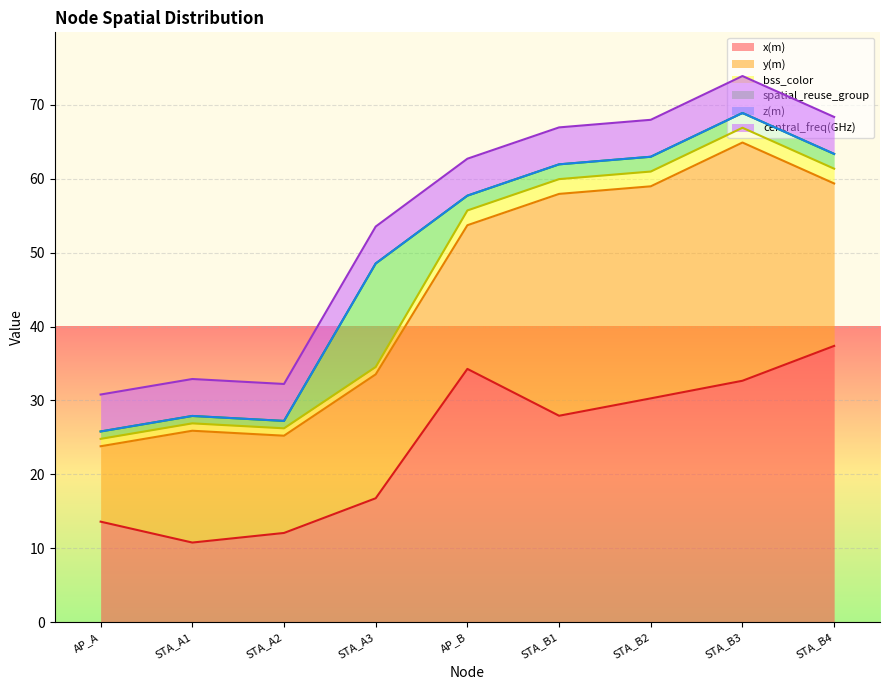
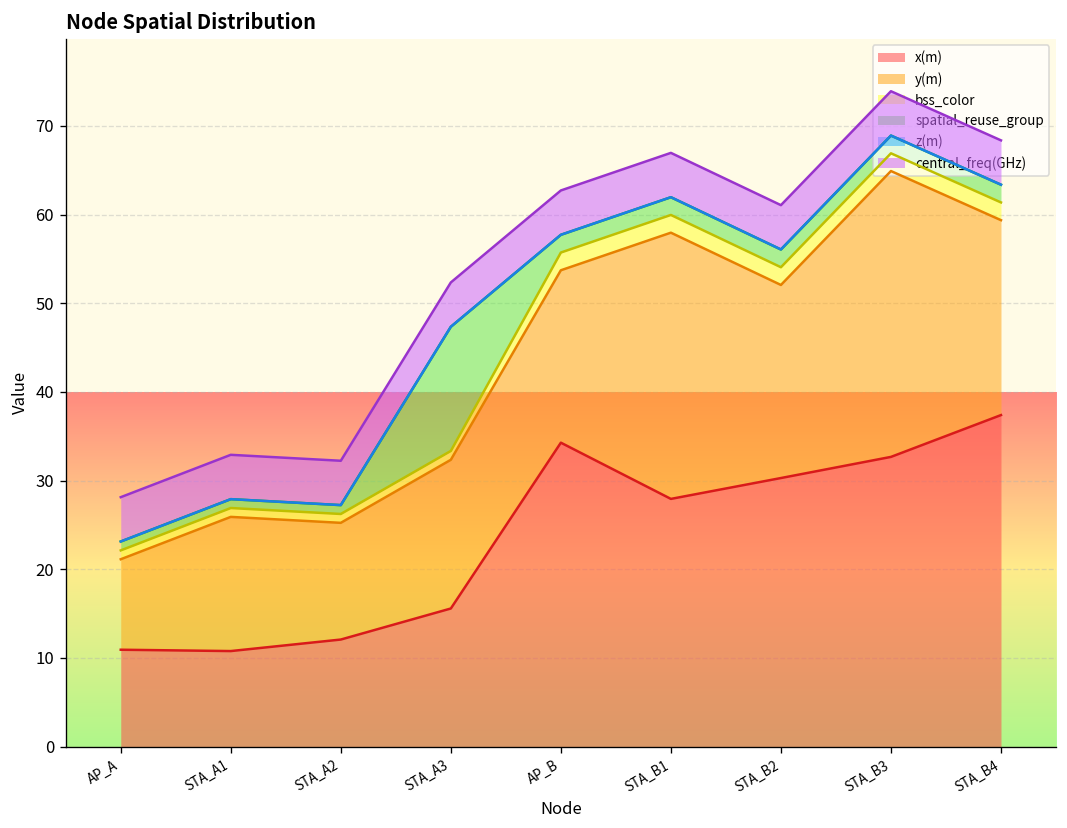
x(m), AP_A: 14 -> 11
x(m), STA_A3: 17 -> 16
y(m), STA_B2: 29 -> 22
